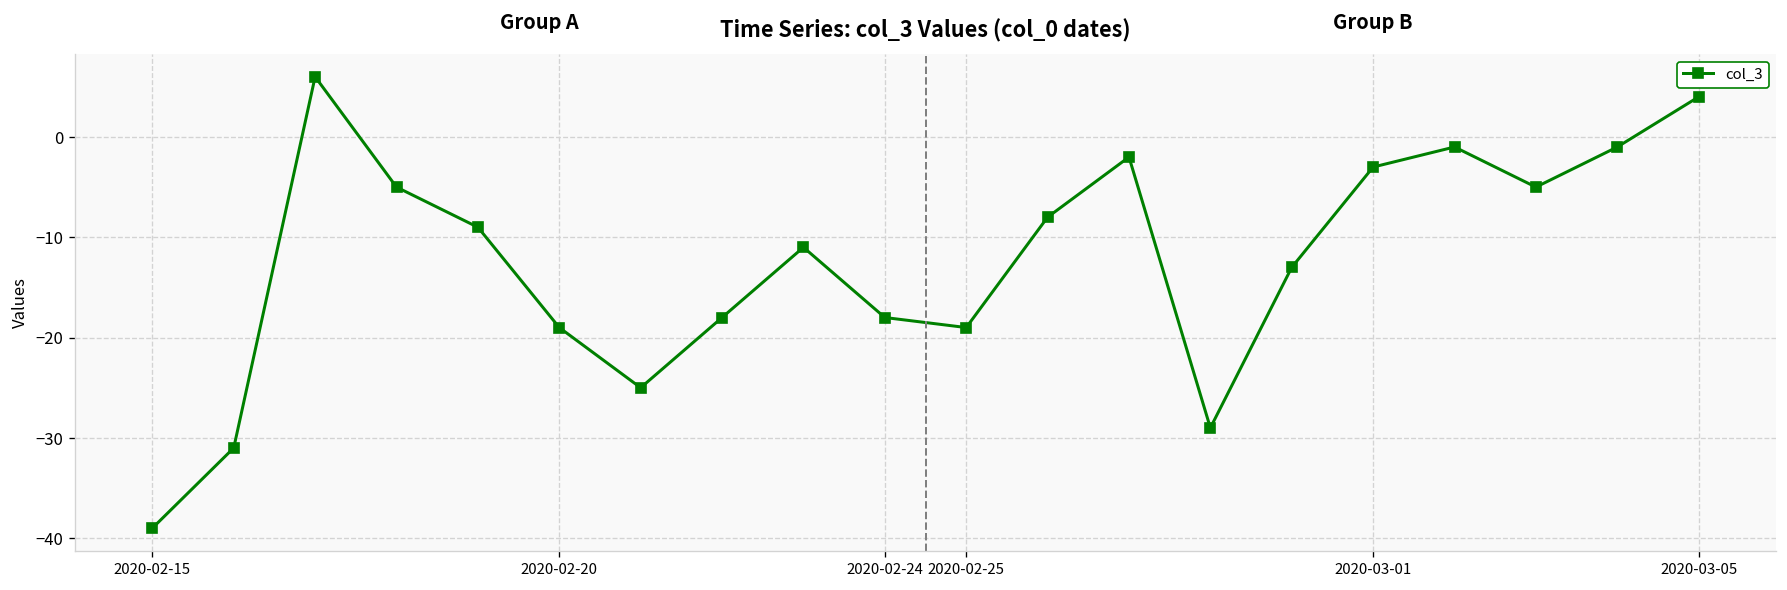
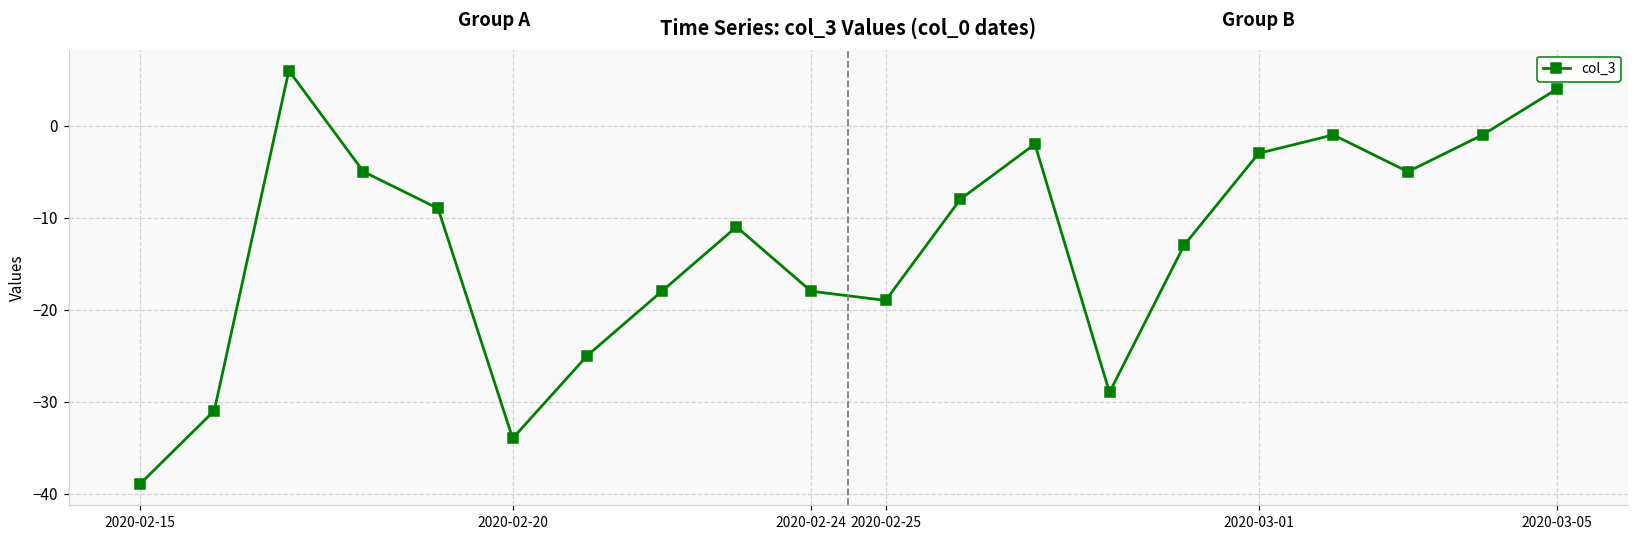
2020-02-20: -19 -> -34
